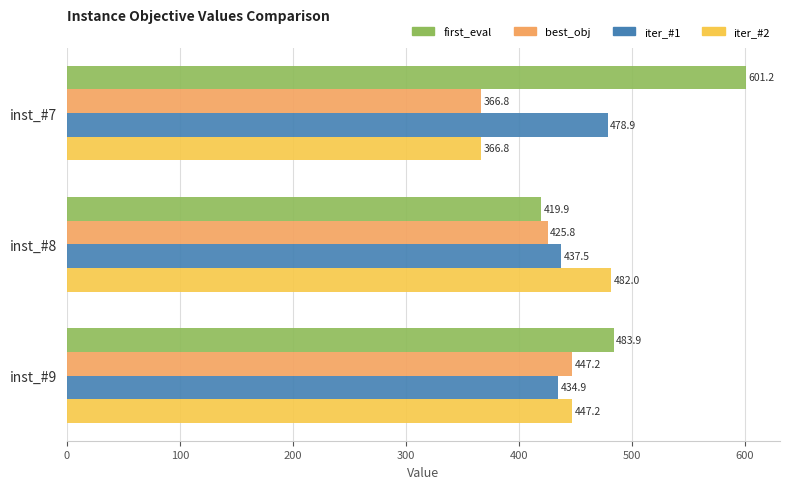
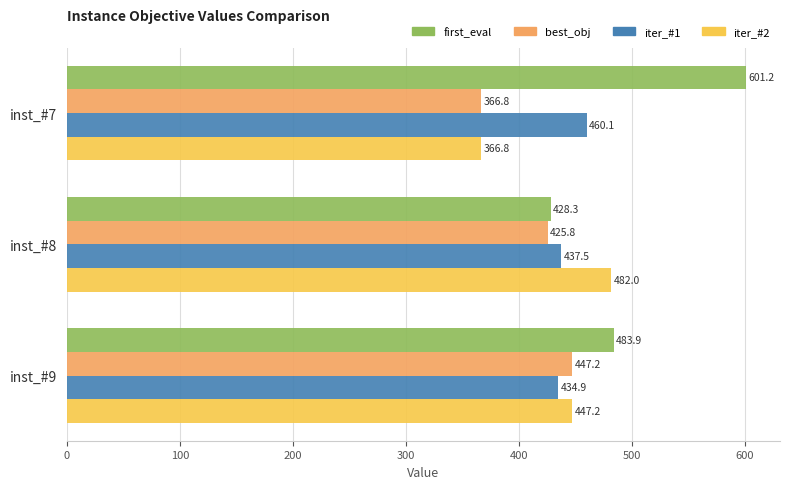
iter_#1, inst_#7: 478.9 -> 460.1
first_eval, inst_#8: 419.9 -> 428.3
